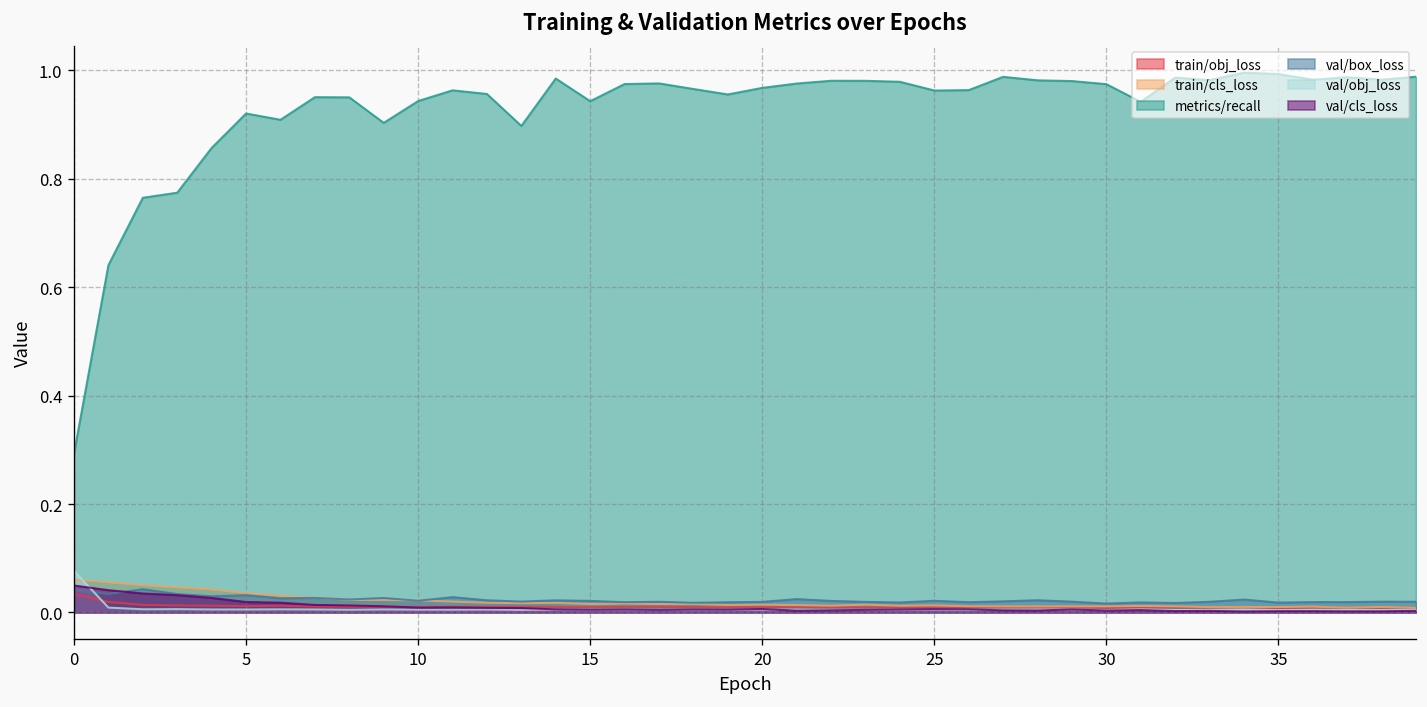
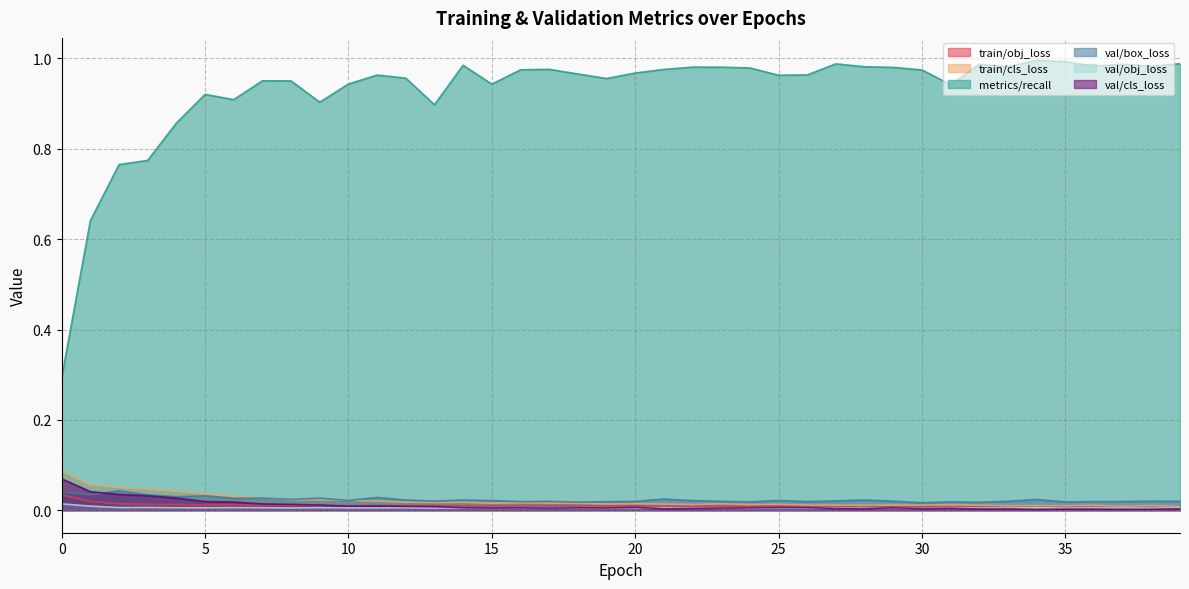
train/cls_loss, 0: 0.06 -> 0.09
val/obj_loss, 0: 0.08 -> 0.01
val/cls_loss, 0: 0.05 -> 0.07
